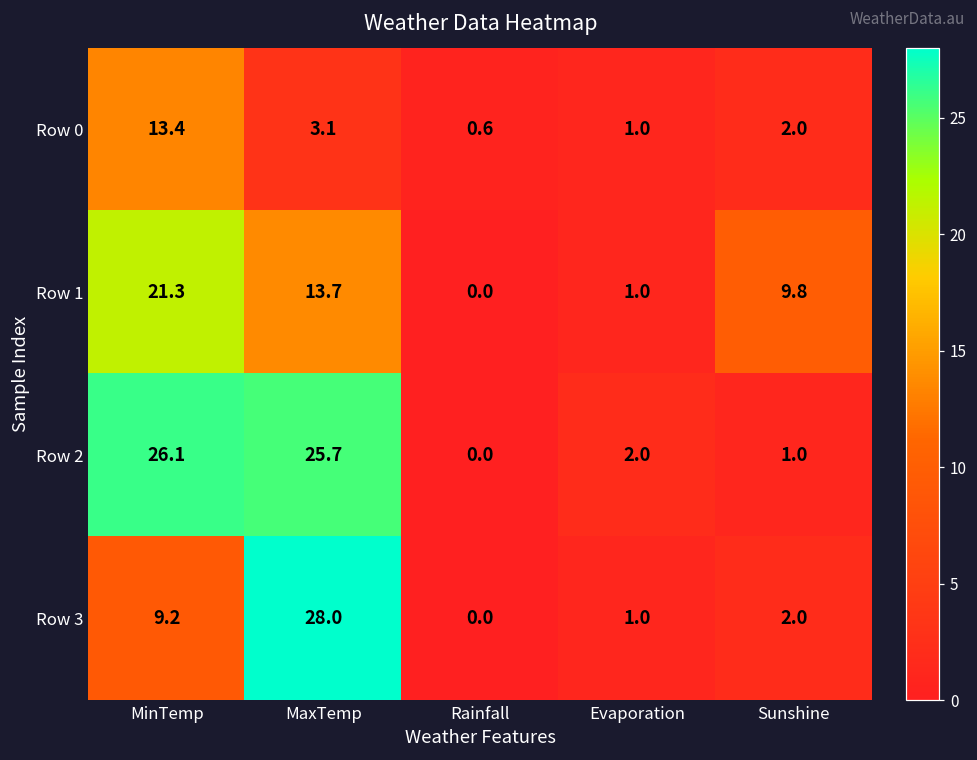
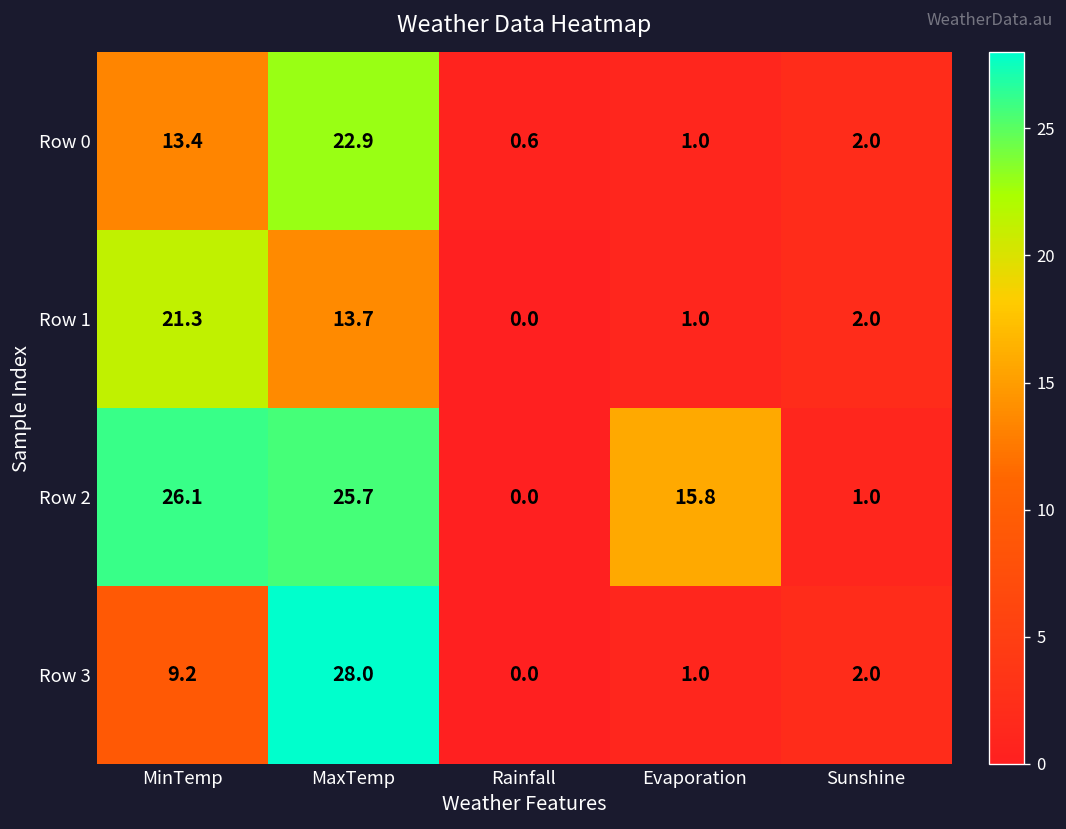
Row 0, MaxTemp: 3.1 -> 22.9
Row 1, Sunshine: 9.8 -> 2.0
Row 2, Evaporation: 2.0 -> 15.8
